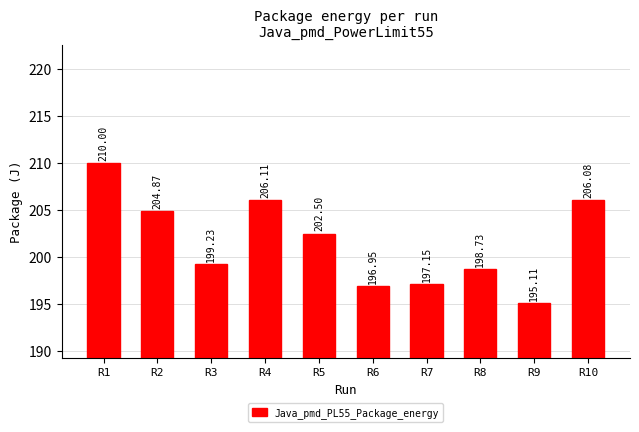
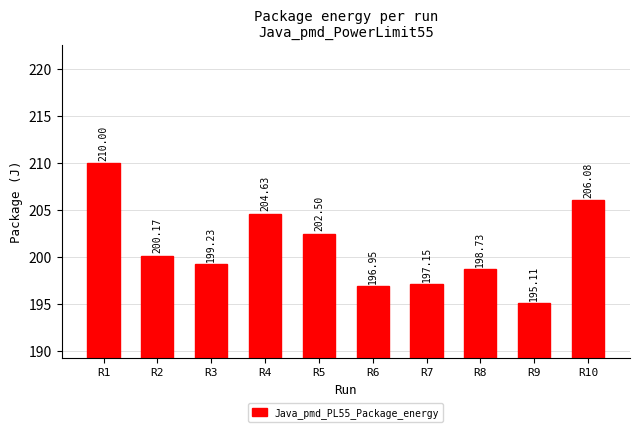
R2: 204.87 -> 200.17
R4: 206.11 -> 204.63
